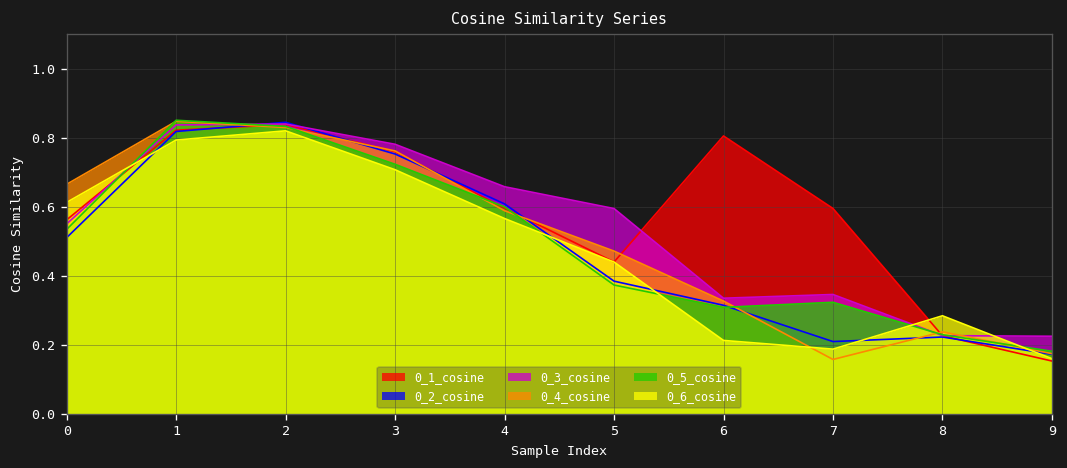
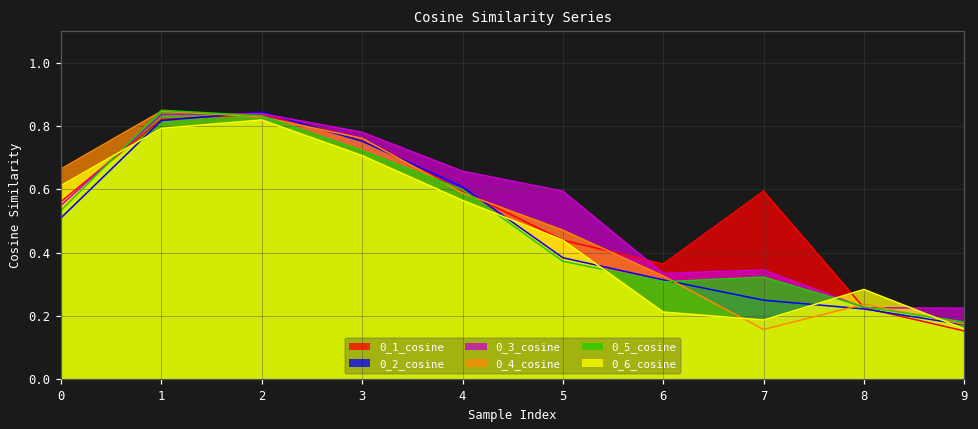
0_1_cosine, 6: 0.80 -> 0.36
0_2_cosine, 7: 0.21 -> 0.25
